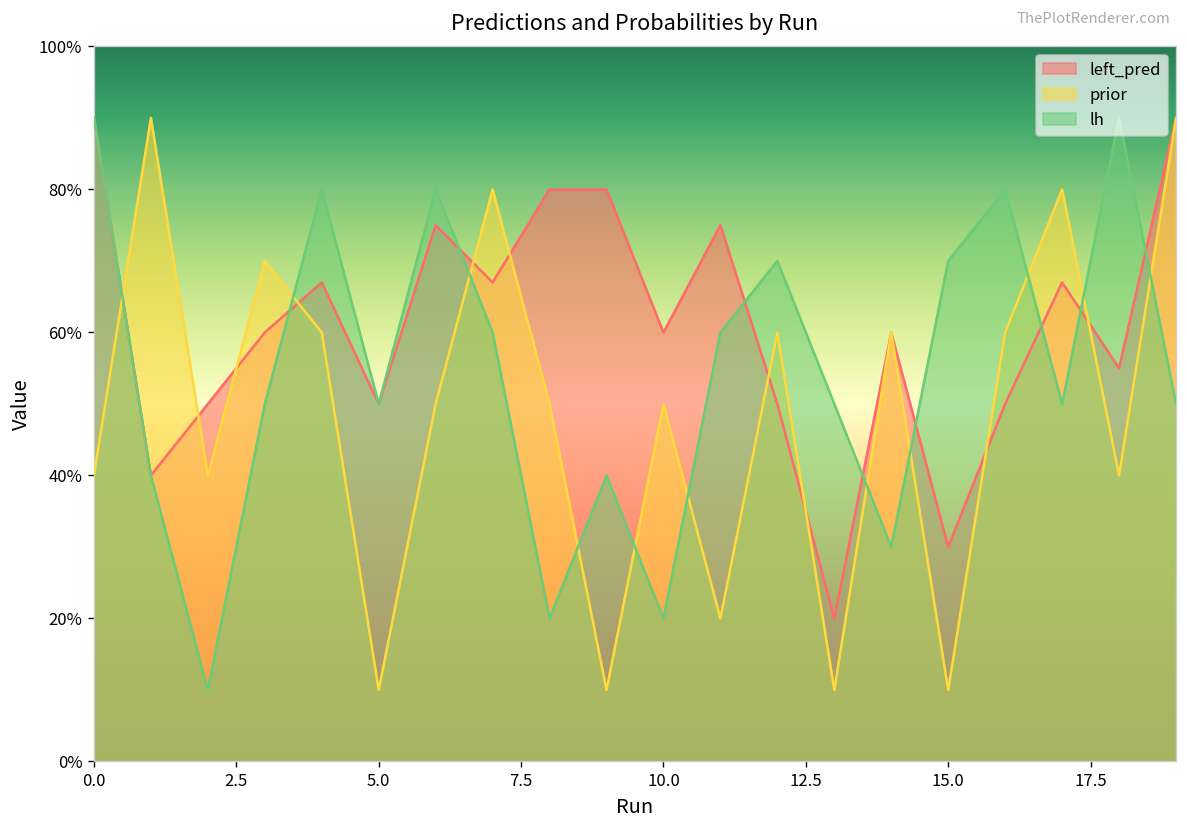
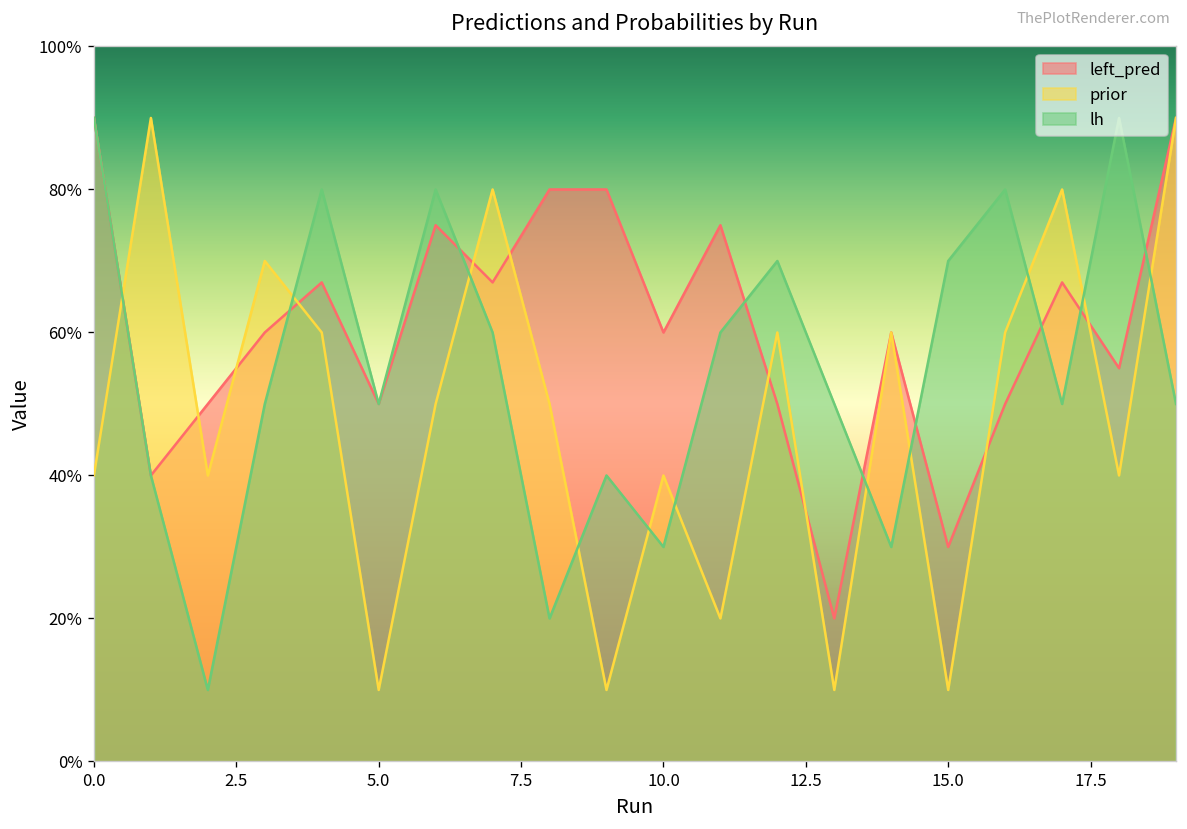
prior, 10.0: 50% -> 40%
lh, 10.0: 20% -> 30%
